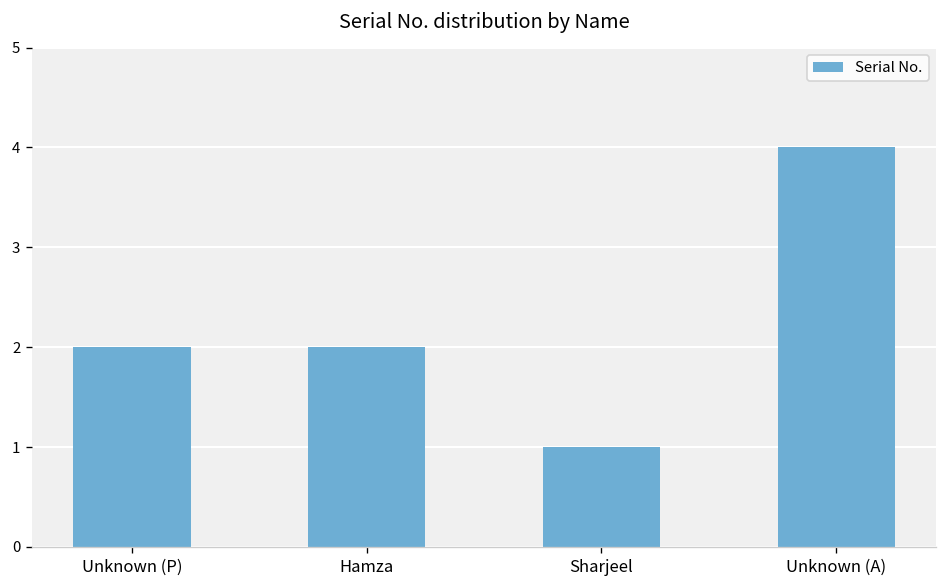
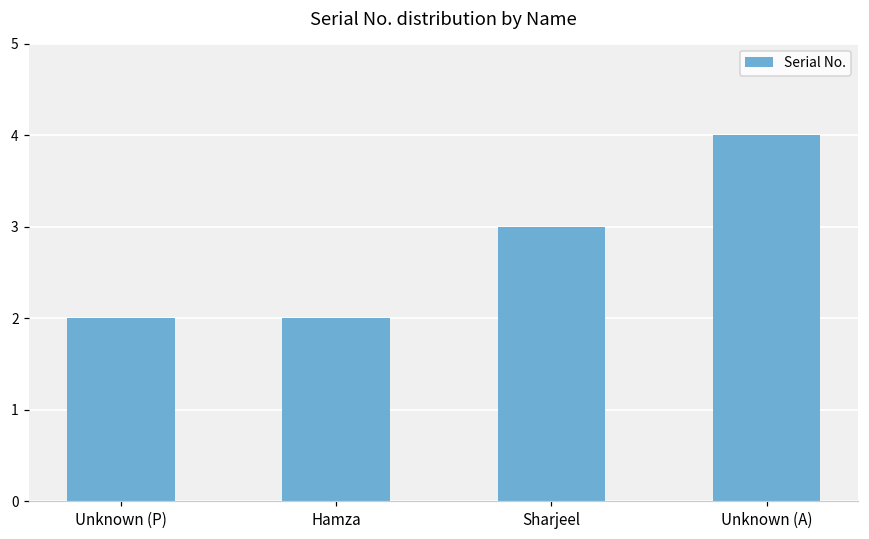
Sharjeel: 1 -> 3
